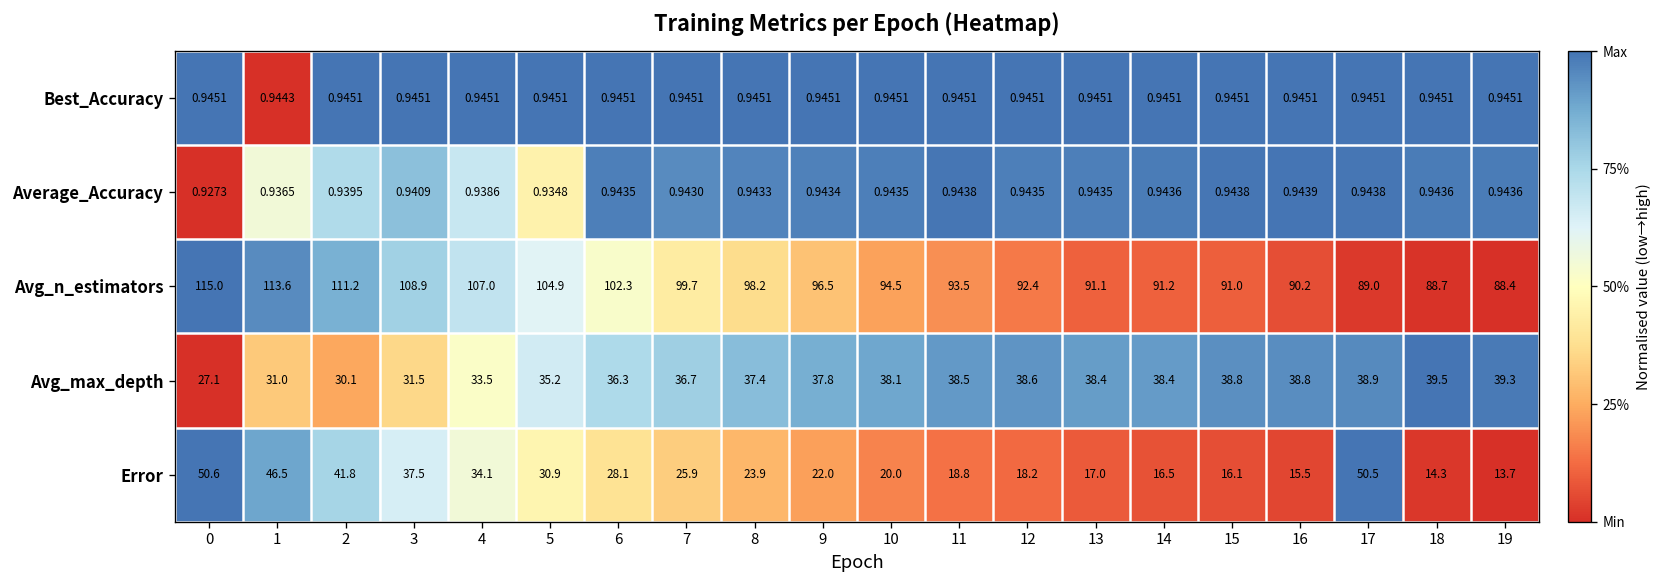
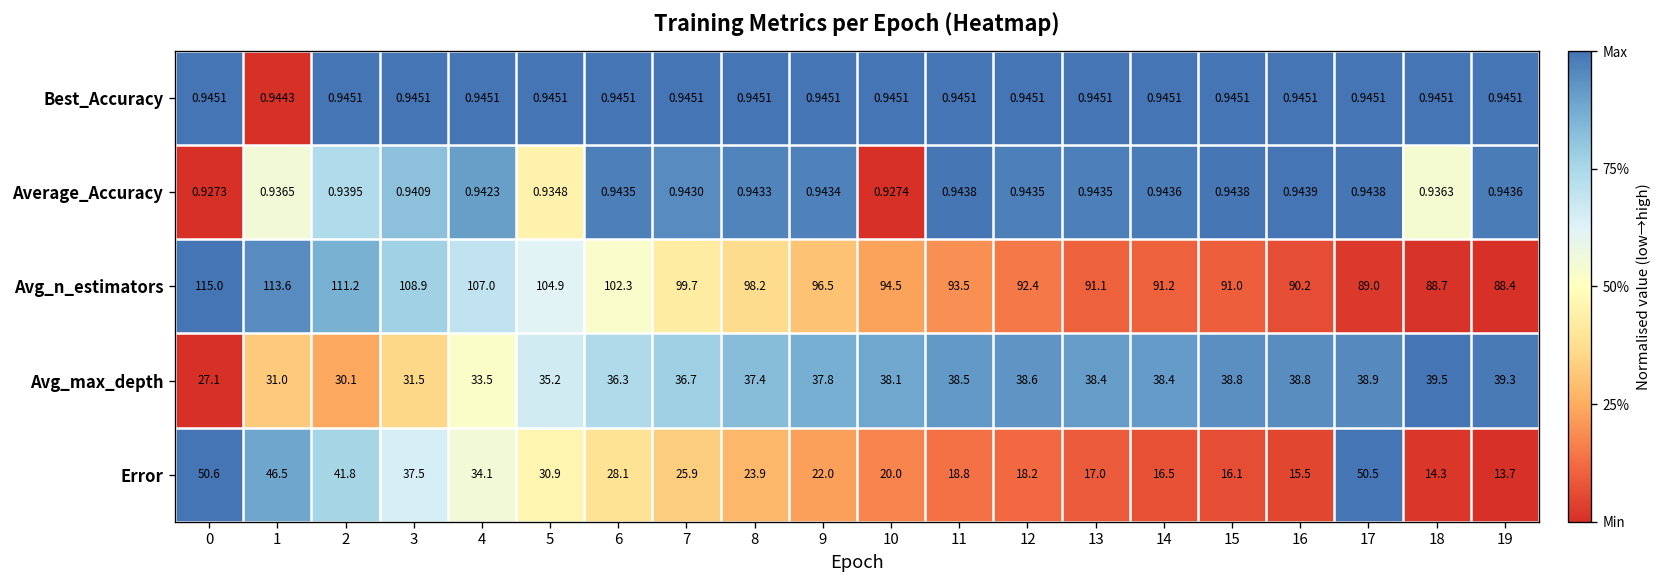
Average_Accuracy, 4: 0.9386 -> 0.9423
Average_Accuracy, 10: 0.9435 -> 0.9274
Average_Accuracy, 18: 0.9436 -> 0.9363
